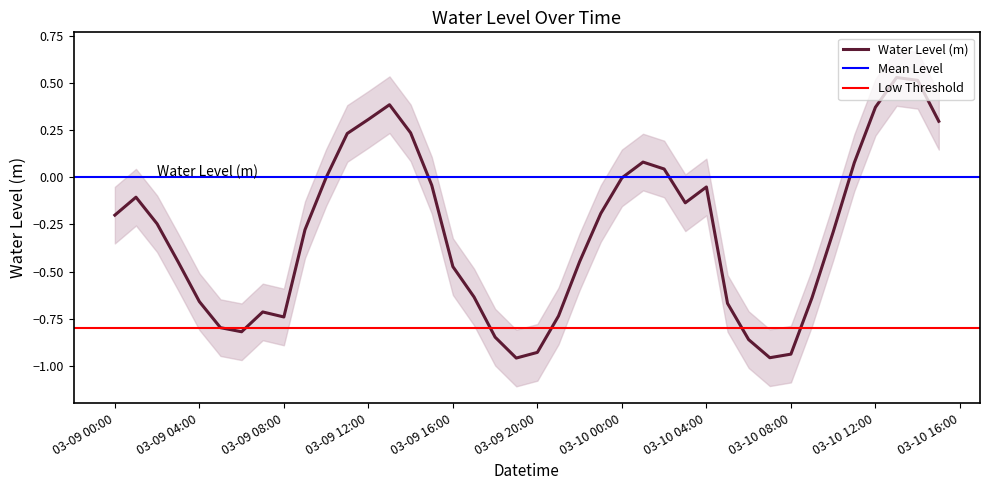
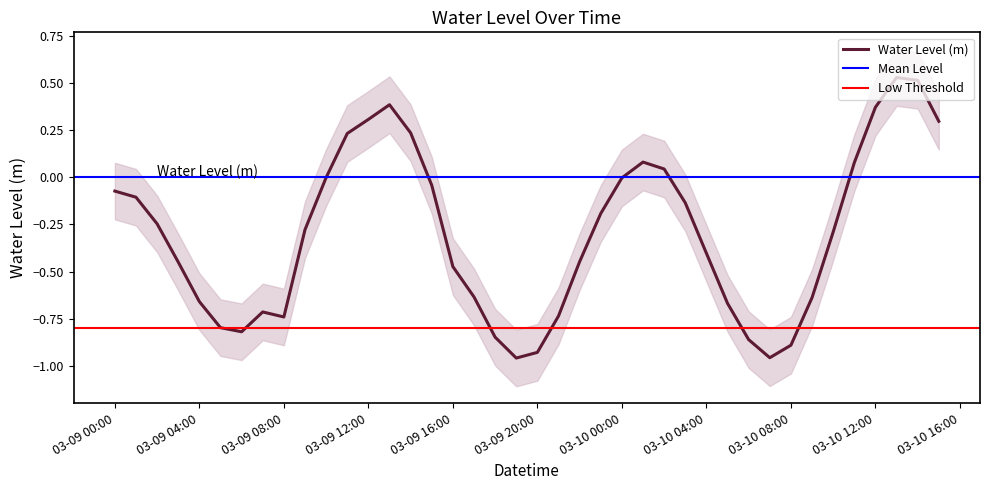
Water Level (m), 03-09 00:00: -0.20 -> -0.07
Water Level (m), 03-10 04:00: -0.05 -> -0.40
Water Level (m), 03-10 08:00: -0.94 -> -0.89
